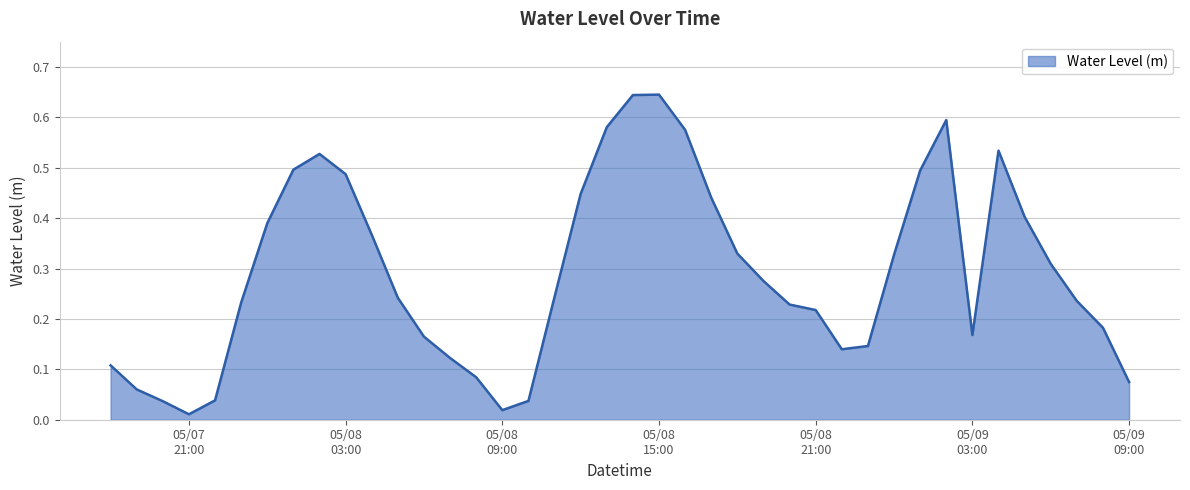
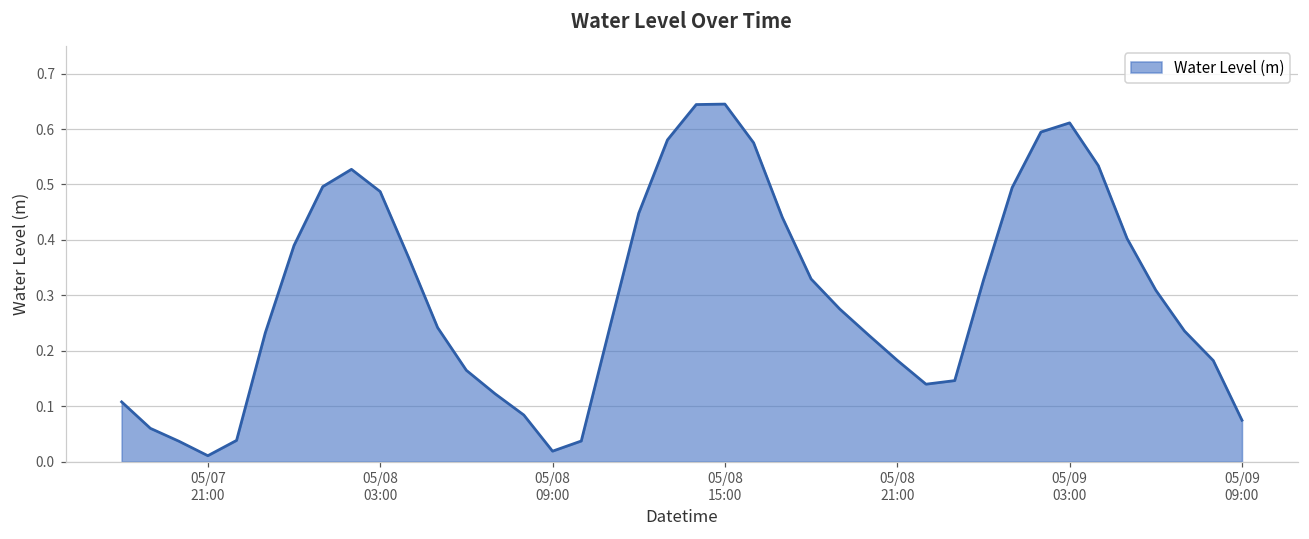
05/08 21:00: 0.22 -> 0.18
05/09 03:00: 0.17 -> 0.61
